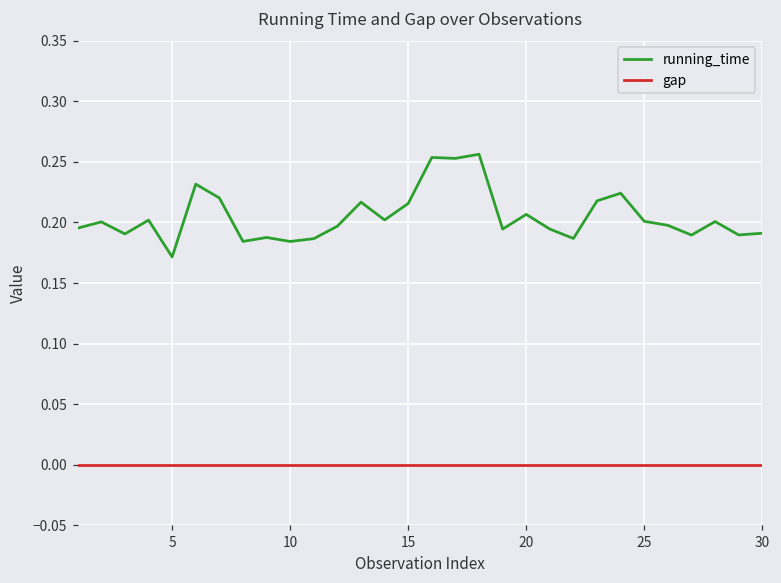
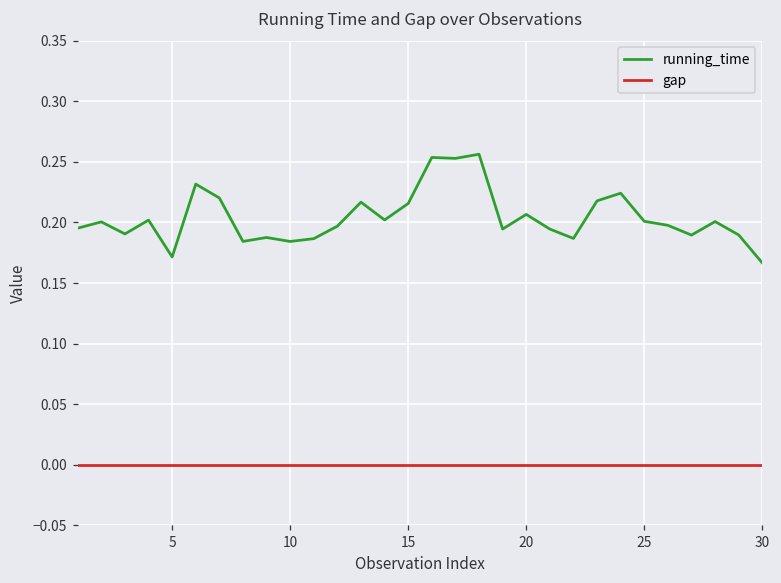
running_time, 30: 0.191 -> 0.167
